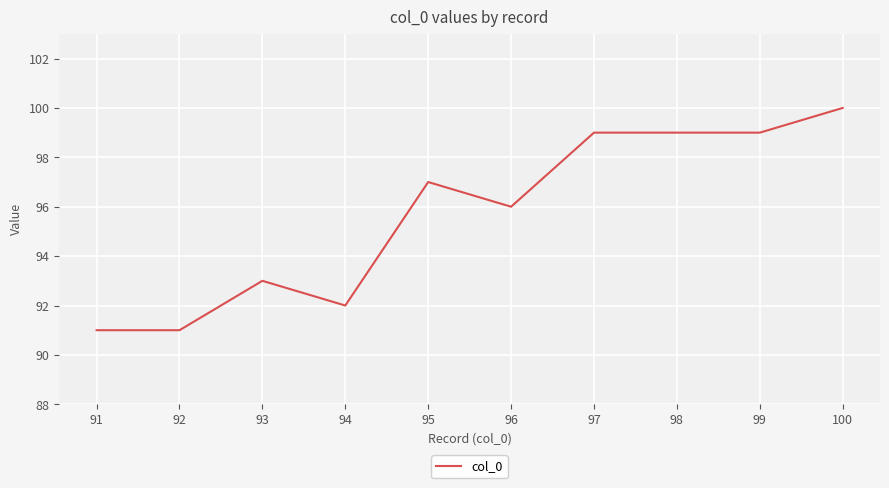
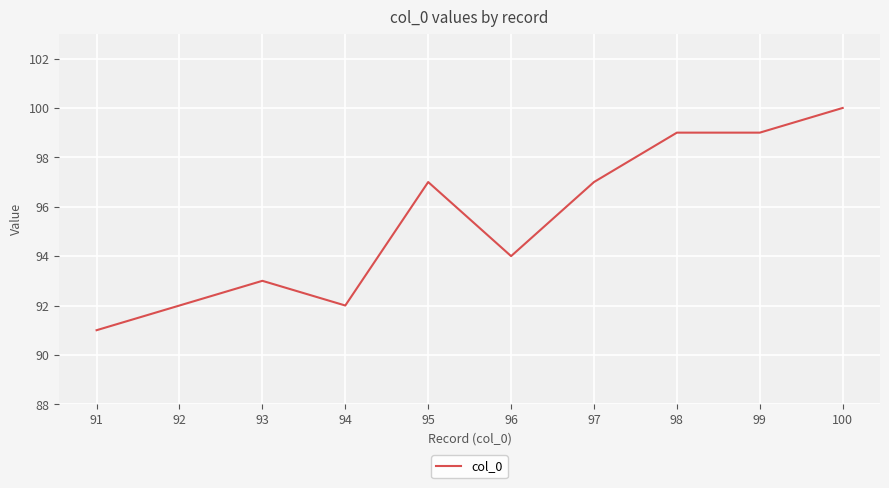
92: 91 -> 92
96: 96 -> 94
97: 99 -> 97
